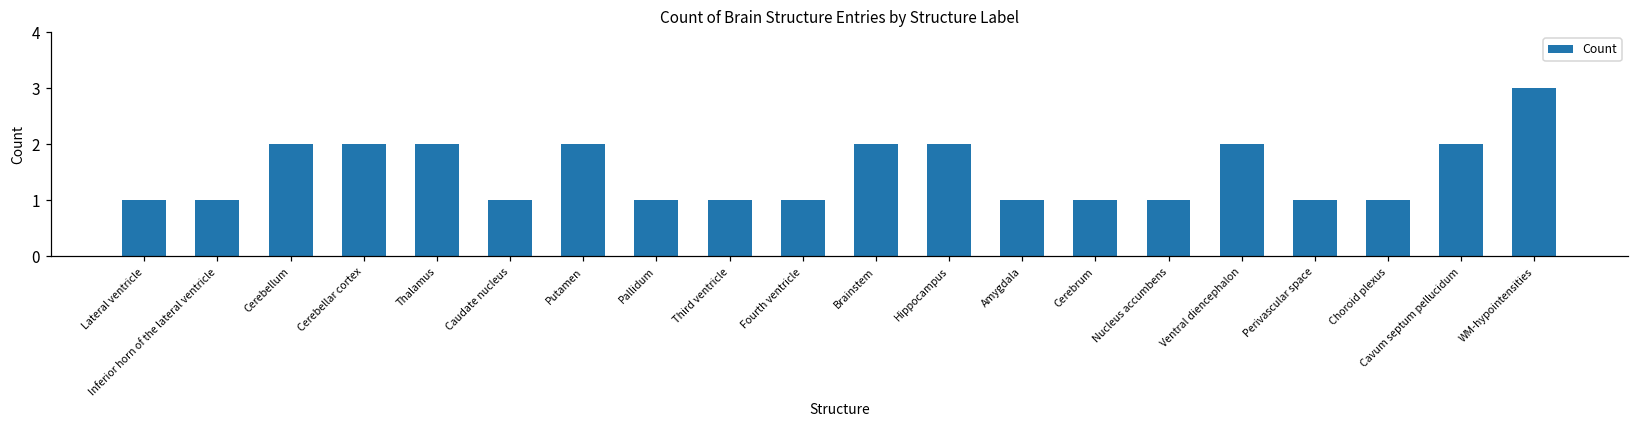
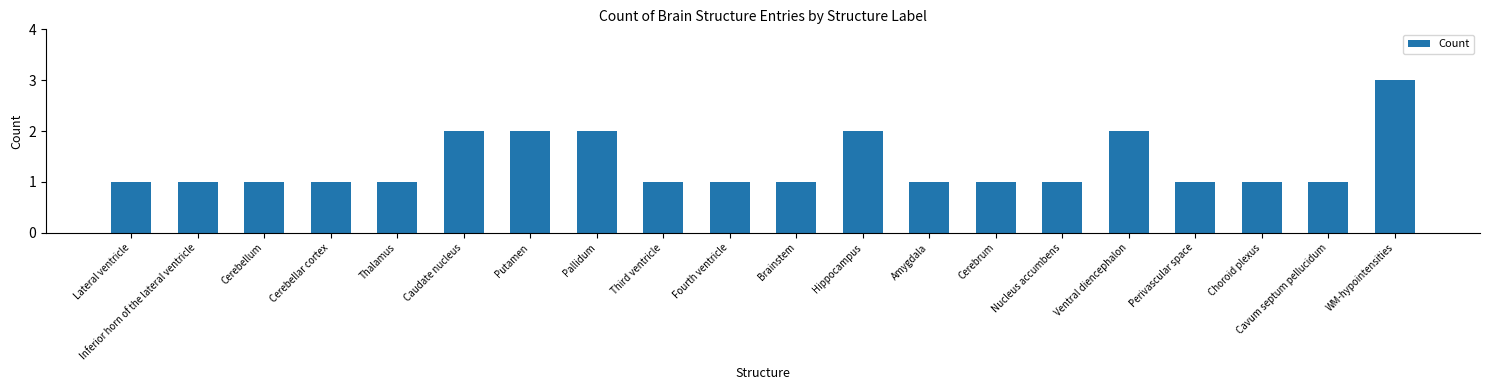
Cerebellum: 2 -> 1
Cerebellar cortex: 2 -> 1
Thalamus: 2 -> 1
Caudate nucleus: 1 -> 2
Pallidum: 1 -> 2
Brainstem: 2 -> 1
Cavum septum pellucidum: 2 -> 1
